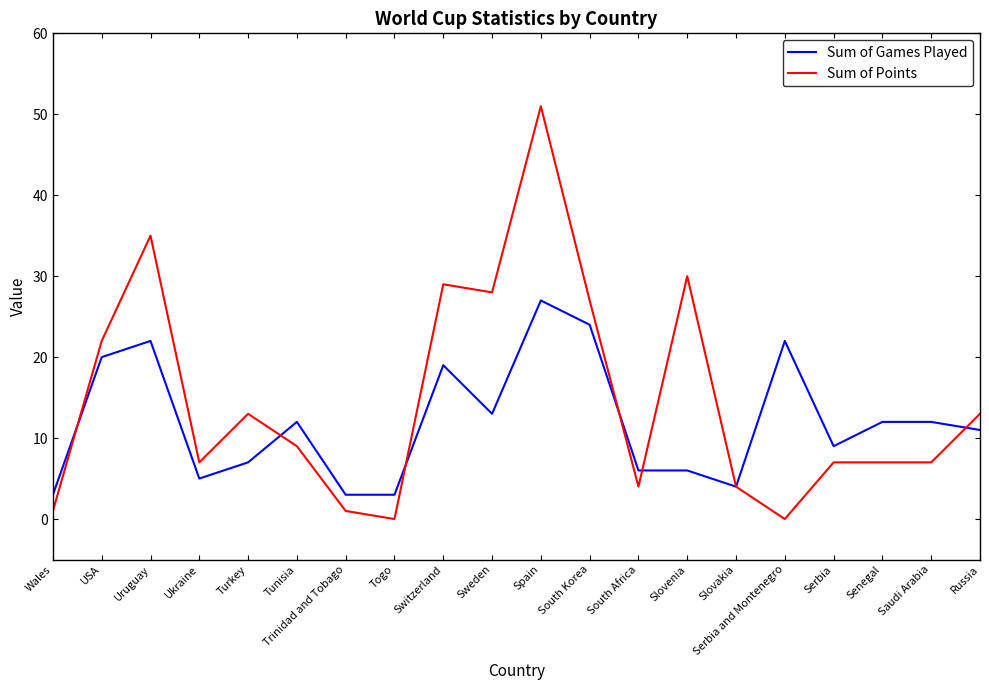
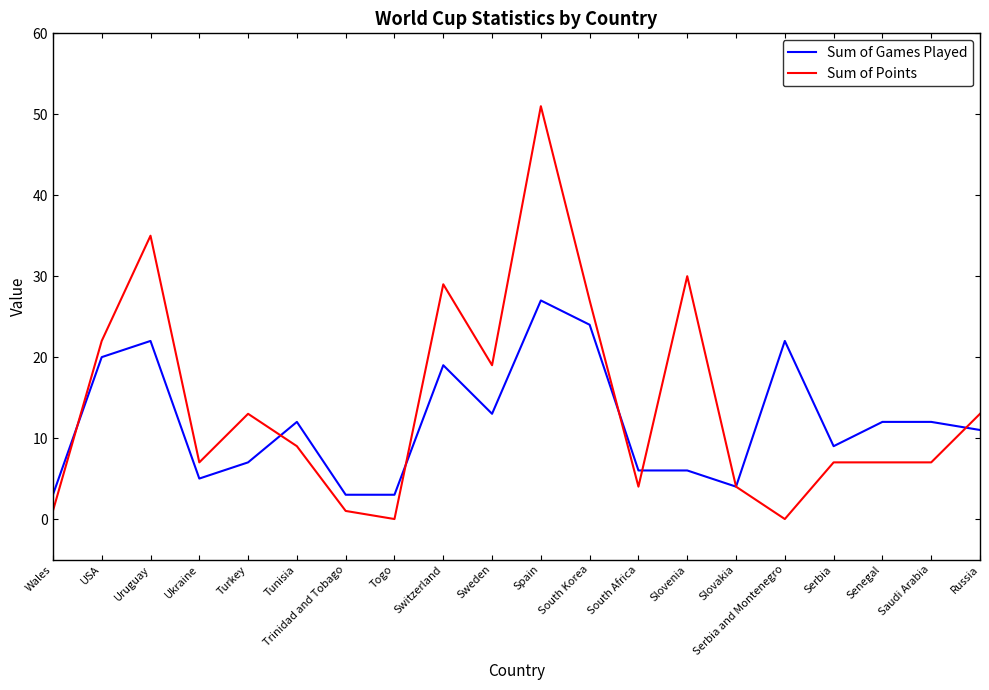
Sum of Points, Sweden: 28 -> 19
